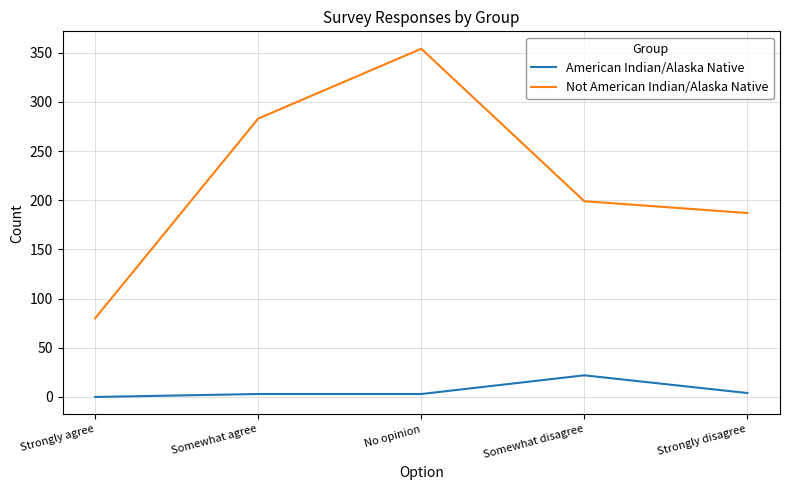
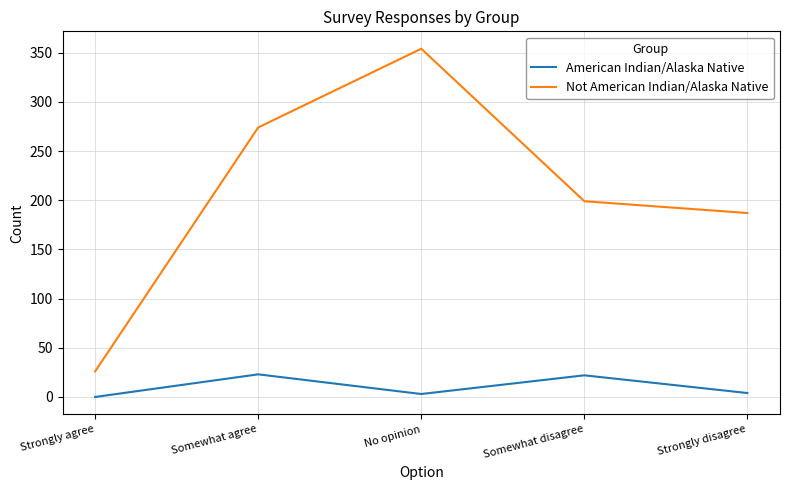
Not American Indian/Alaska Native, Strongly agree: 80 -> 30
American Indian/Alaska Native, Somewhat agree: 0 -> 20
Not American Indian/Alaska Native, Somewhat agree: 280 -> 270
